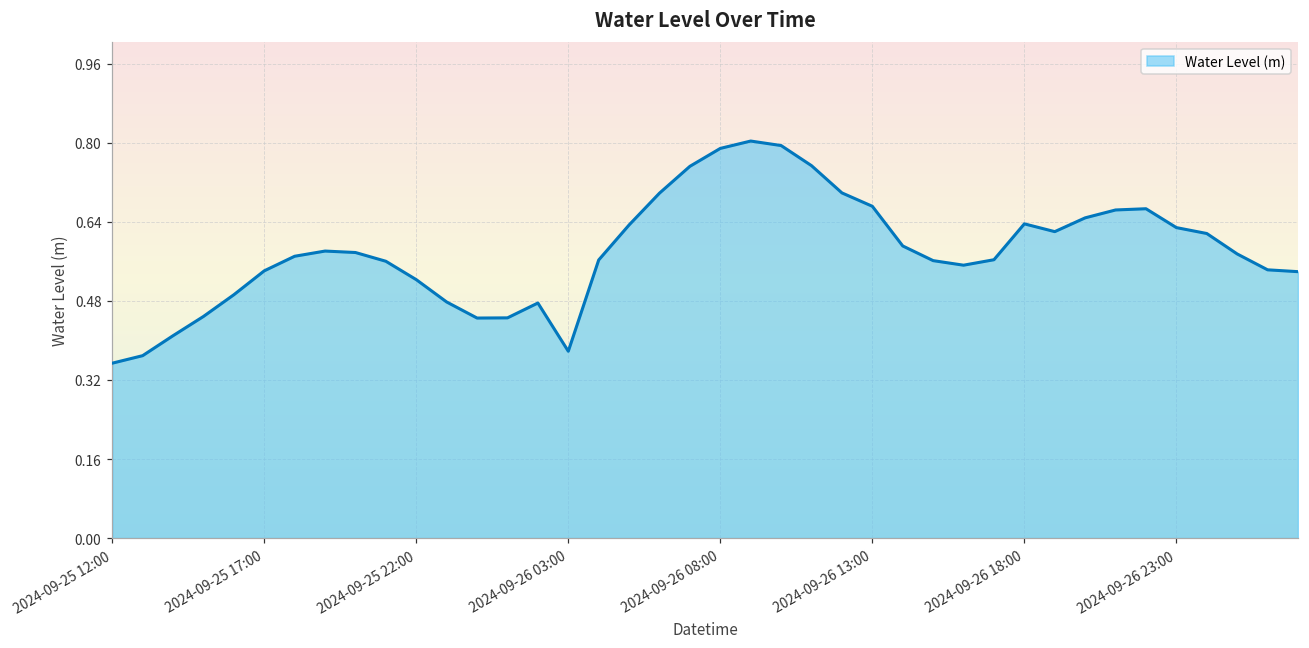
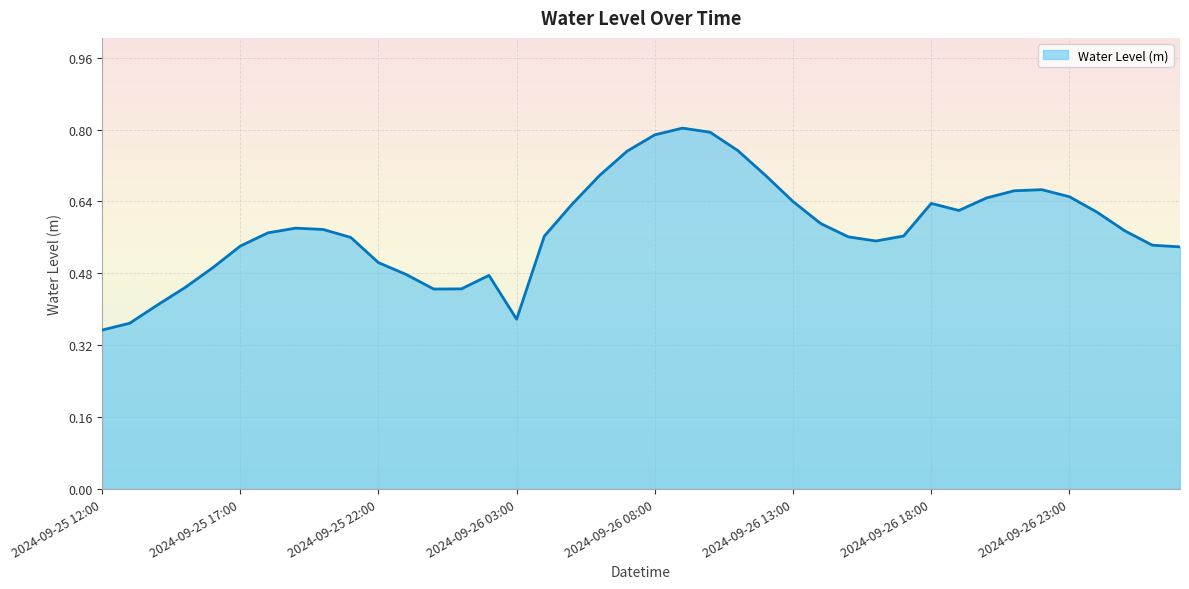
2024-09-25 22:00: 0.52 -> 0.50
2024-09-26 13:00: 0.67 -> 0.64
2024-09-26 23:00: 0.63 -> 0.65
